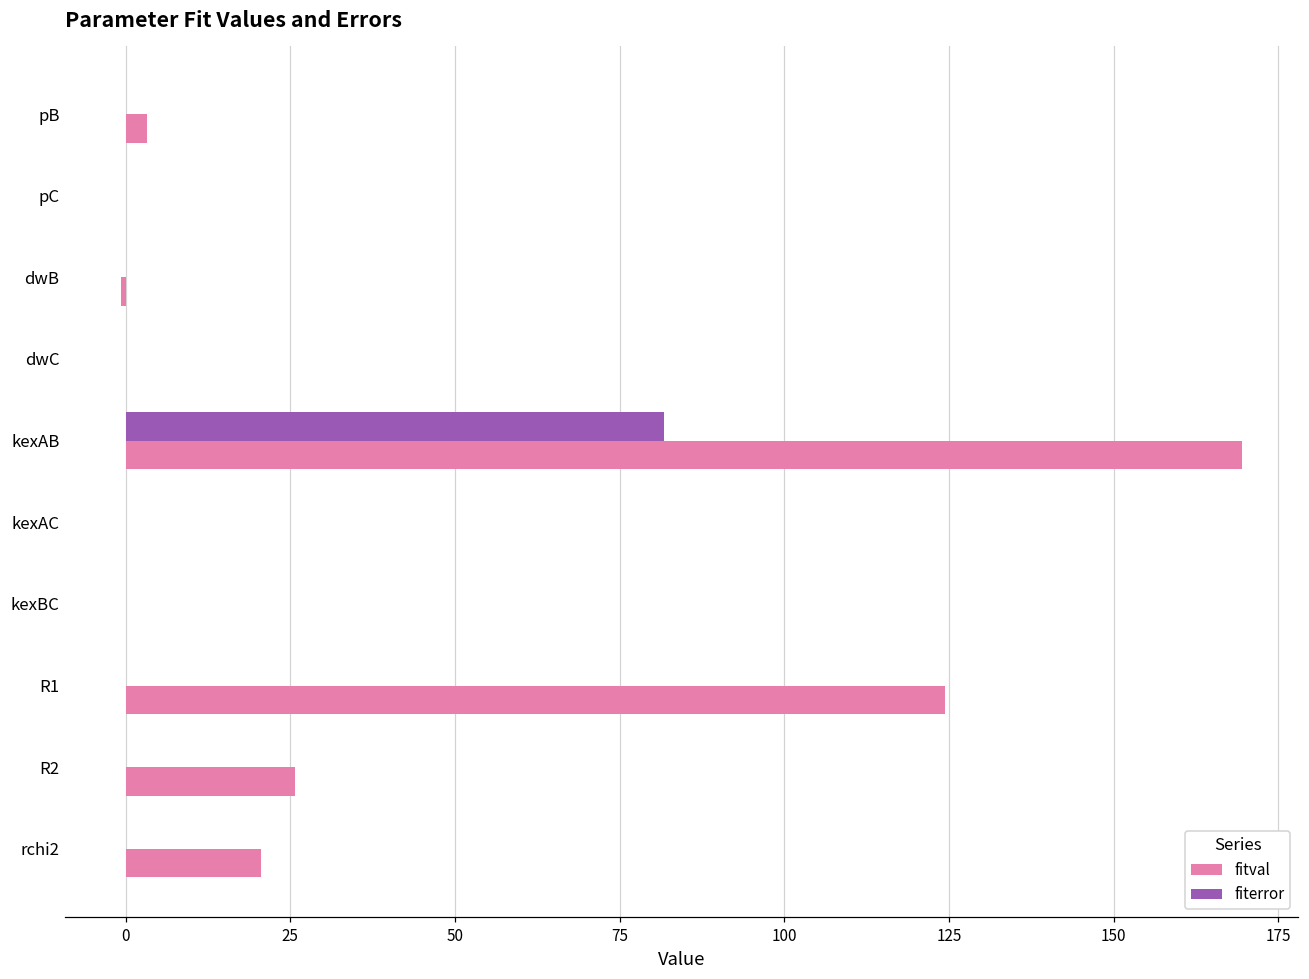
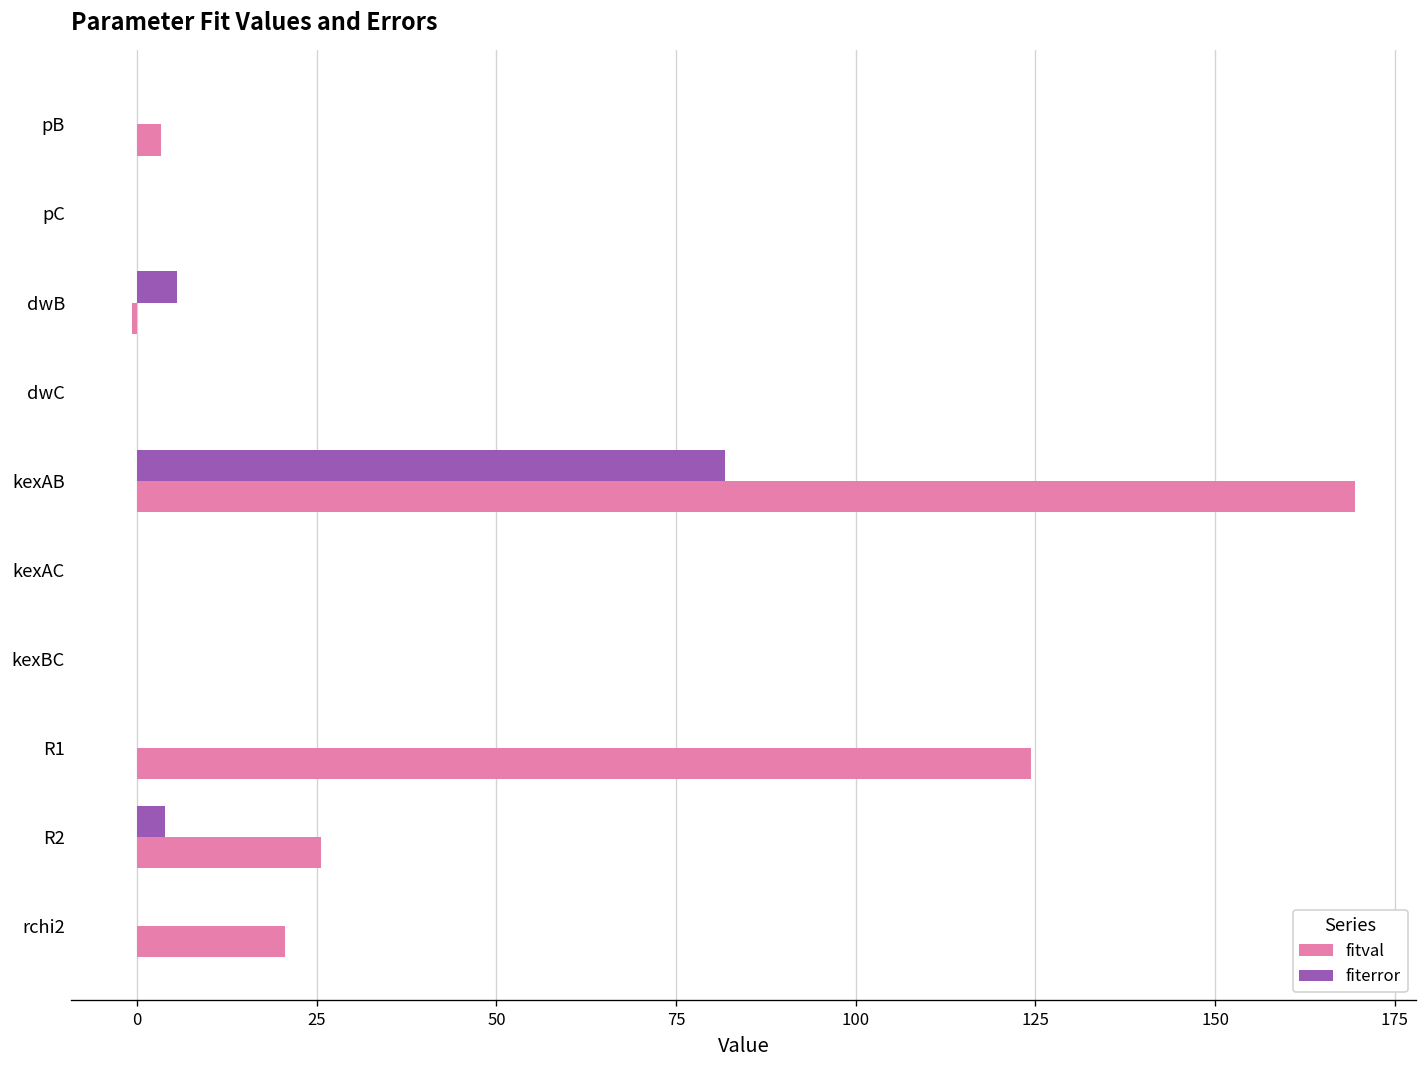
fiterror, dwB: 0 -> 6
fiterror, R2: 0 -> 4
